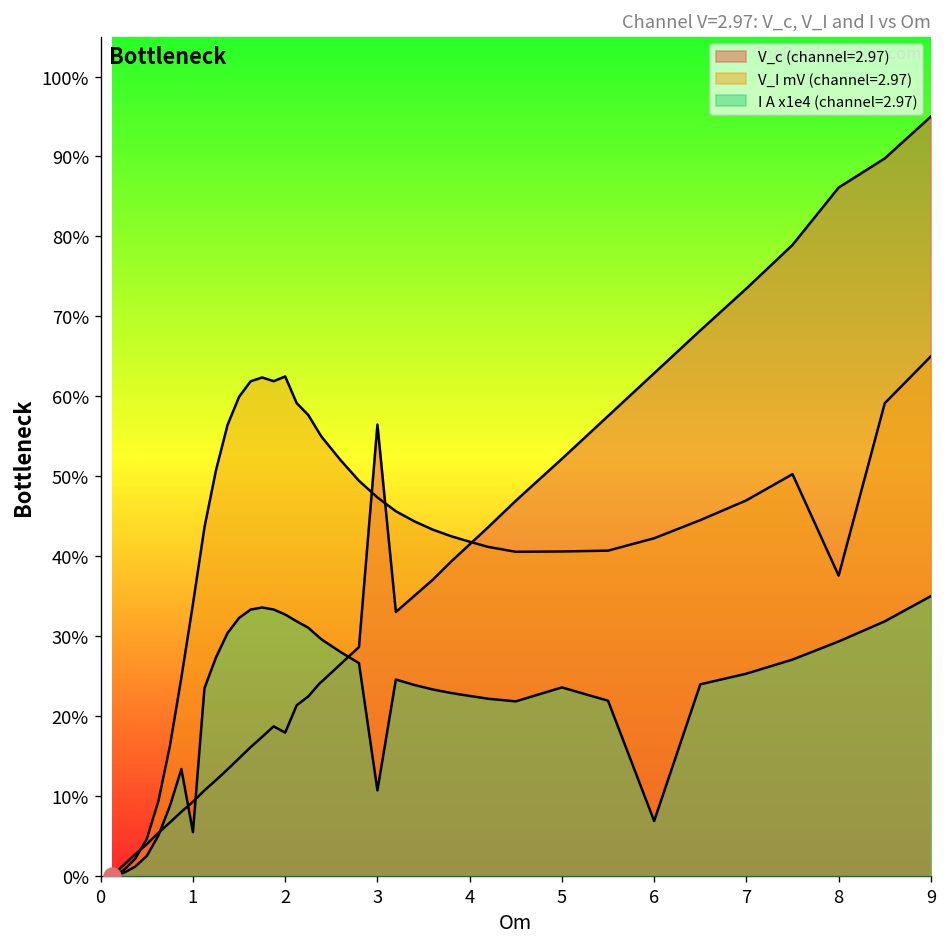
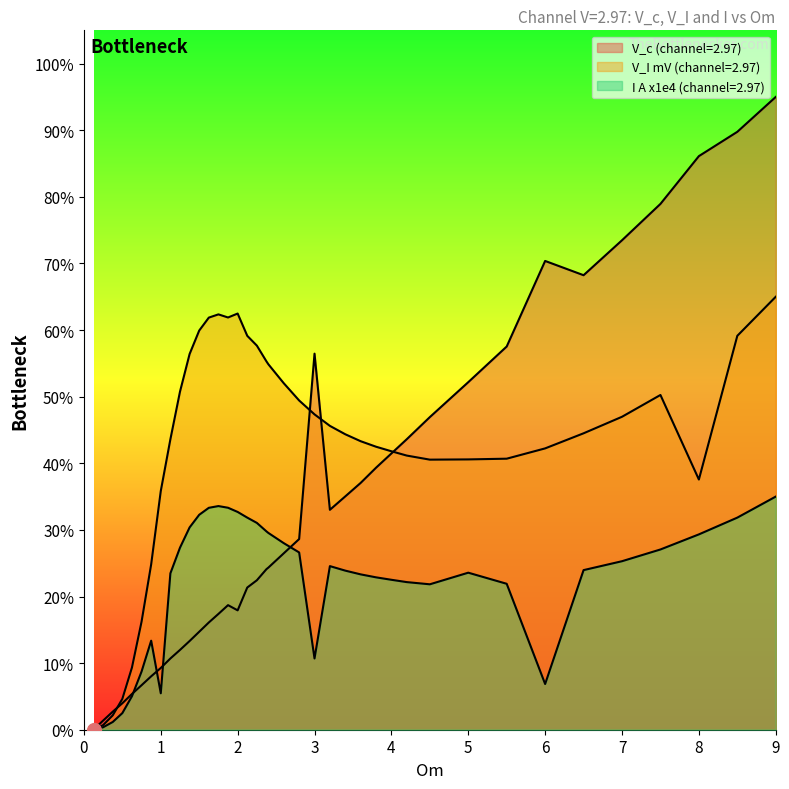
V_I mV (channel=2.97), 1: 34% -> 36%
V_c (channel=2.97), 6: 63% -> 70%
